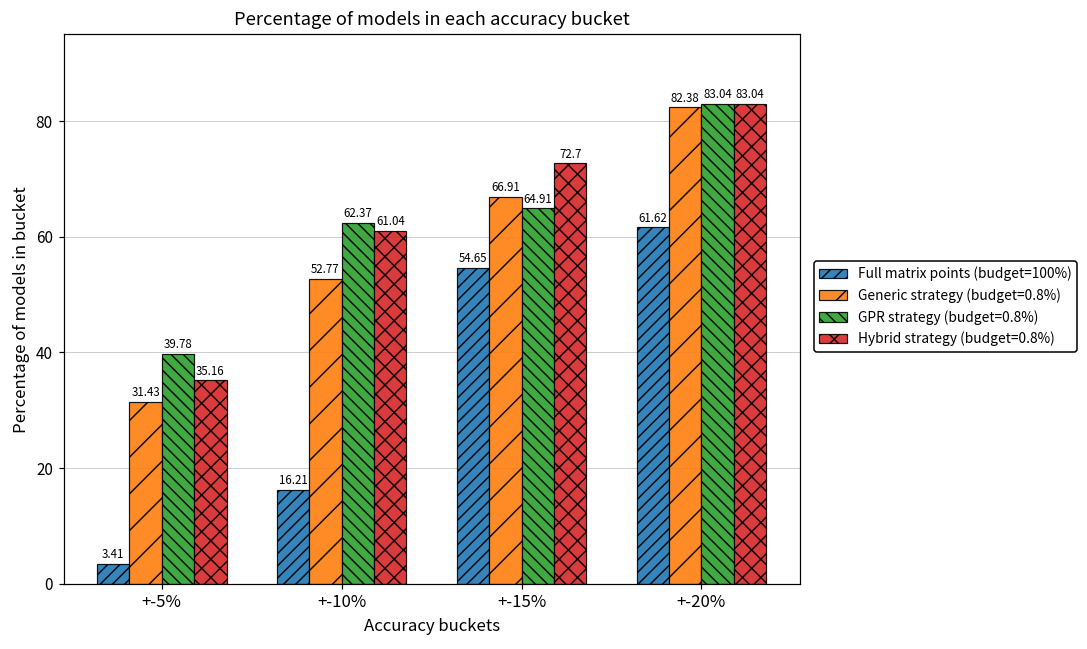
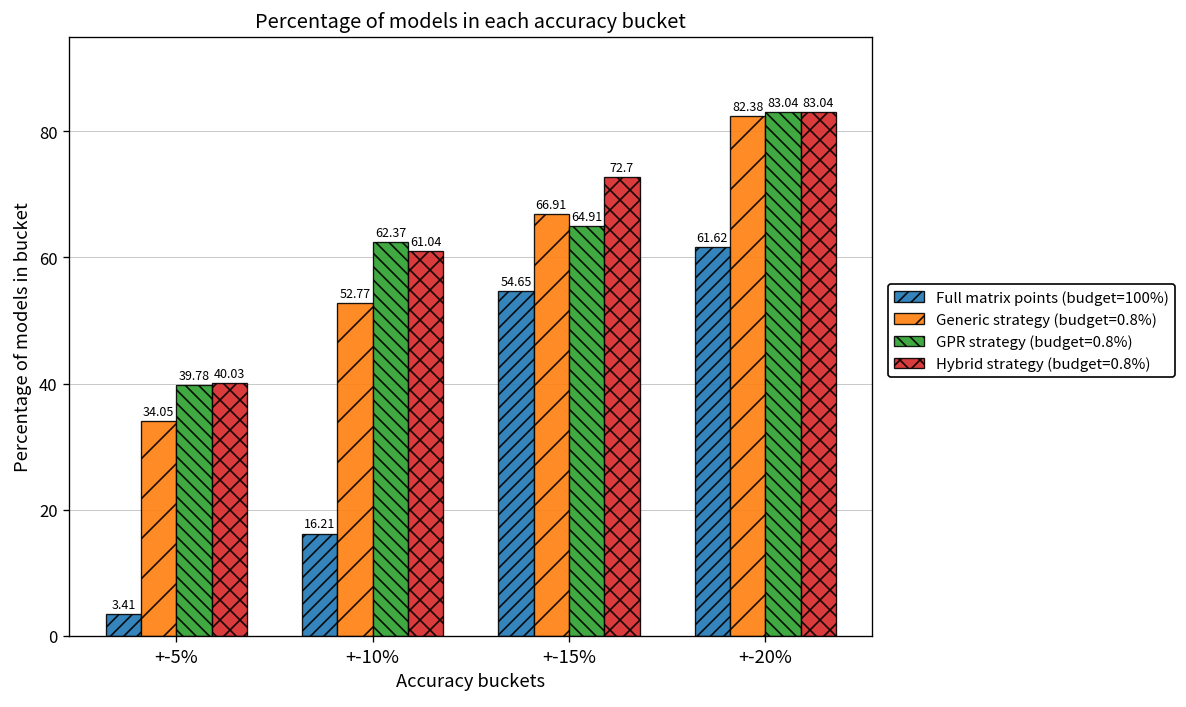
Generic strategy (budget=0.8%), +-5%: 31.43 -> 34.05
Hybrid strategy (budget=0.8%), +-5%: 35.16 -> 40.03
